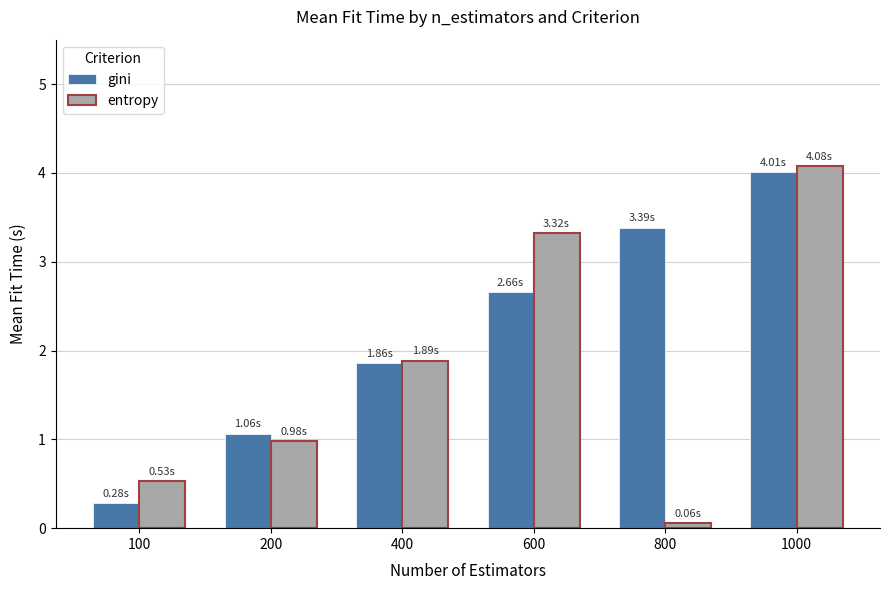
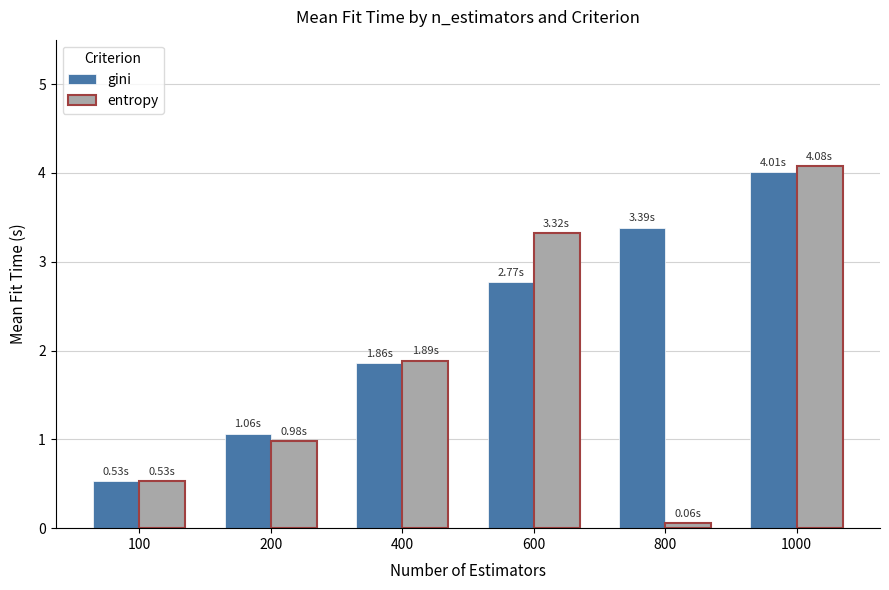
gini, 100: 0.28s -> 0.53s
gini, 600: 2.66s -> 2.77s
